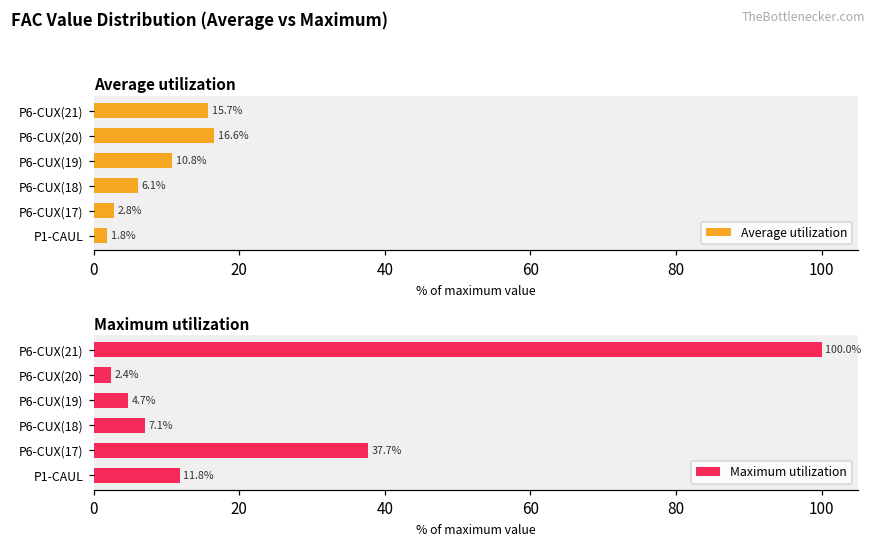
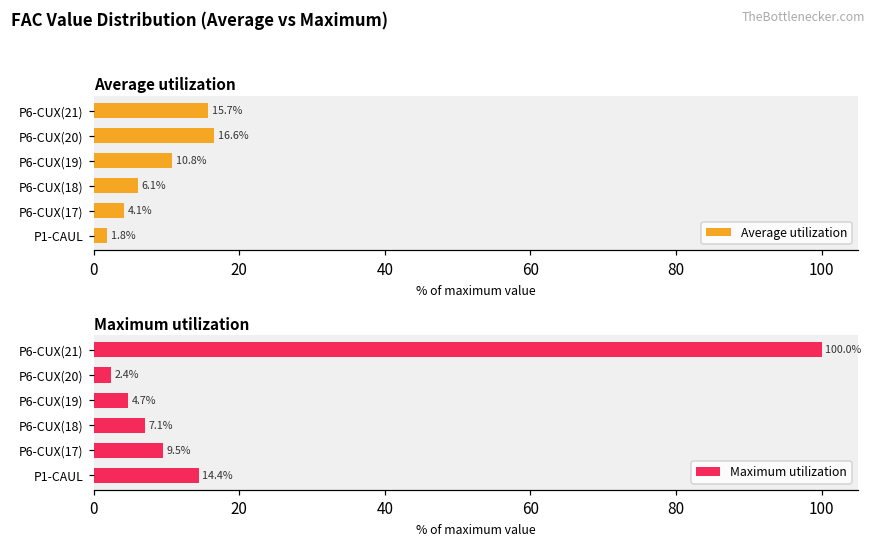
Average utilization, P6-CUX(17): 2.8% -> 4.1%
Maximum utilization, P6-CUX(17): 37.7% -> 9.5%
Maximum utilization, P1-CAUL: 11.8% -> 14.4%
